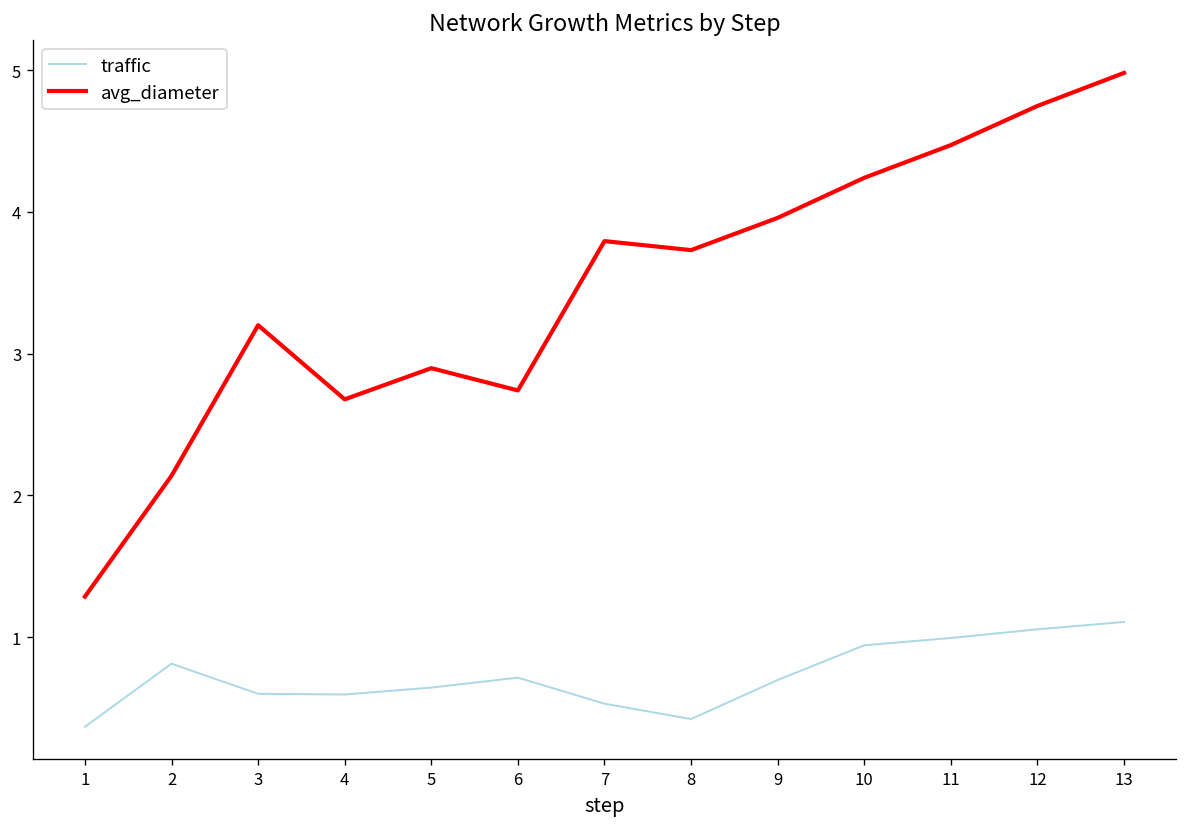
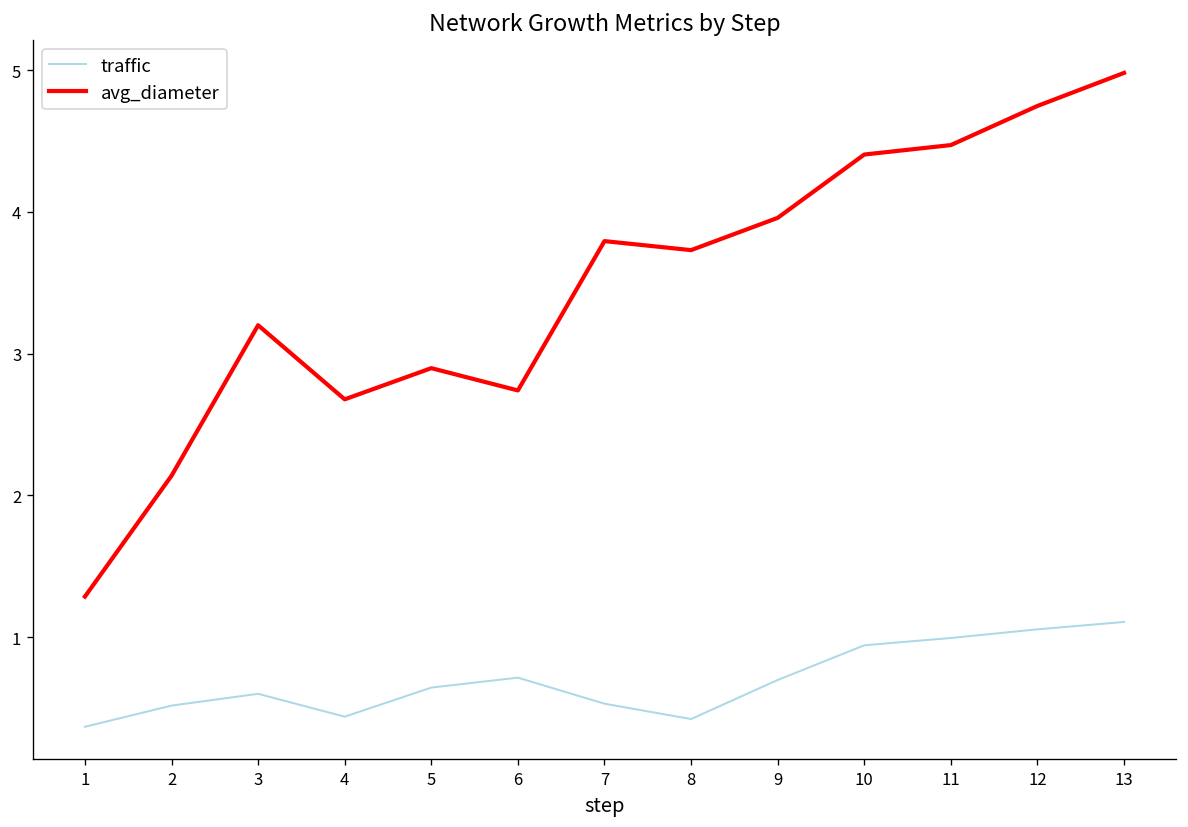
traffic, 2: 0.81 -> 0.52
traffic, 4: 0.59 -> 0.44
avg_diameter, 10: 4.24 -> 4.40
